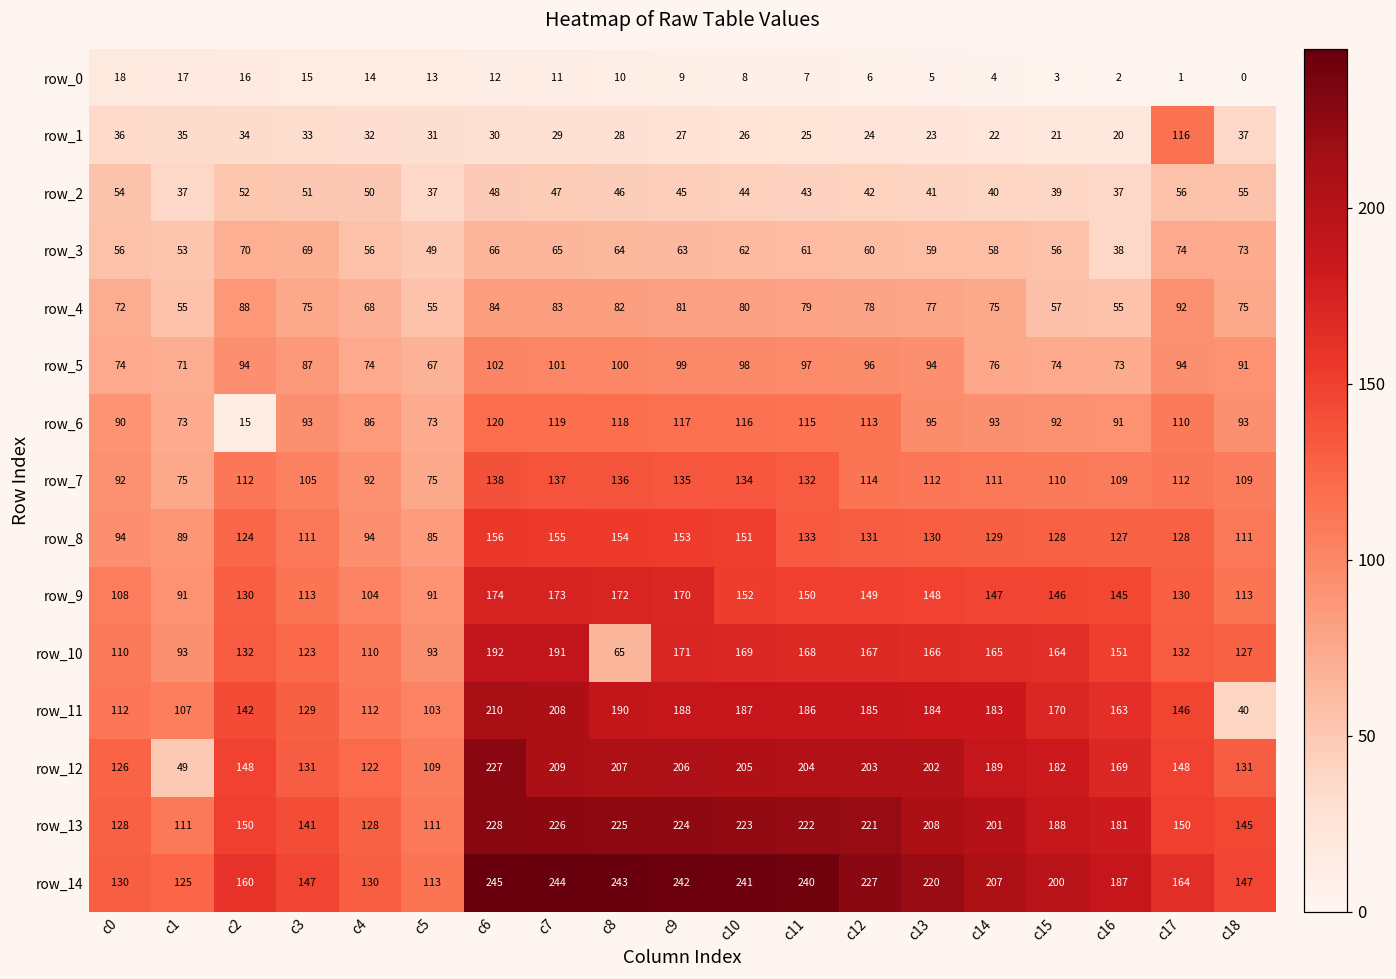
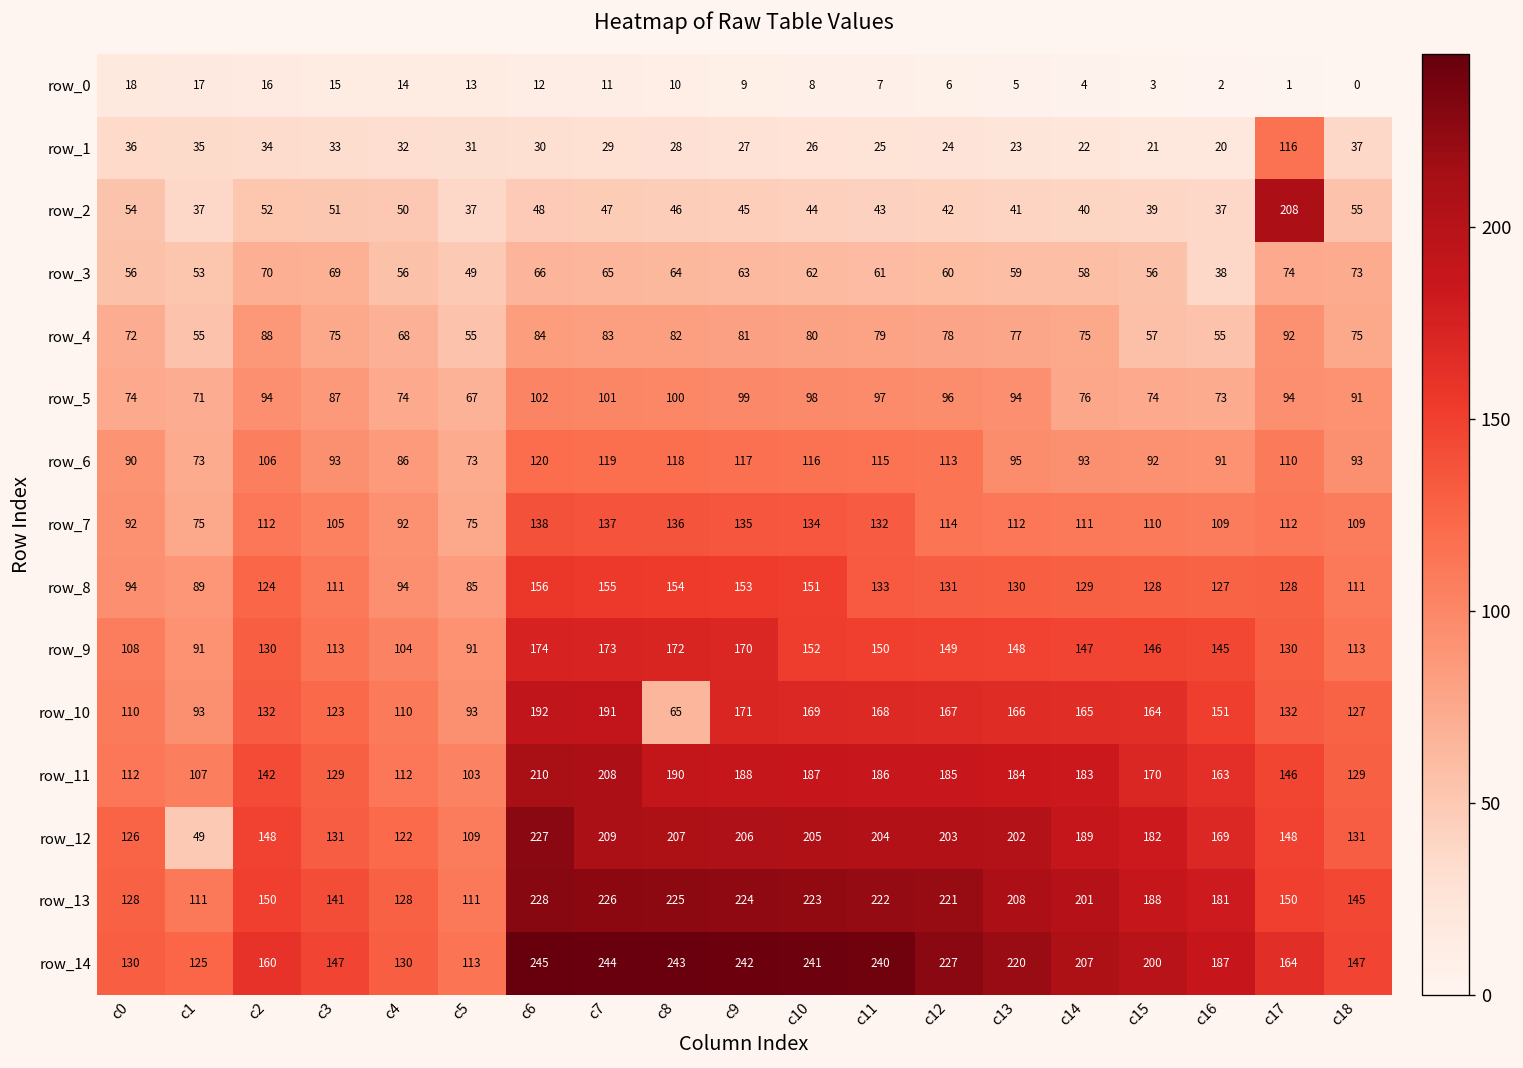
row_2, c17: 56 -> 208
row_6, c2: 15 -> 106
row_11, c18: 40 -> 129
